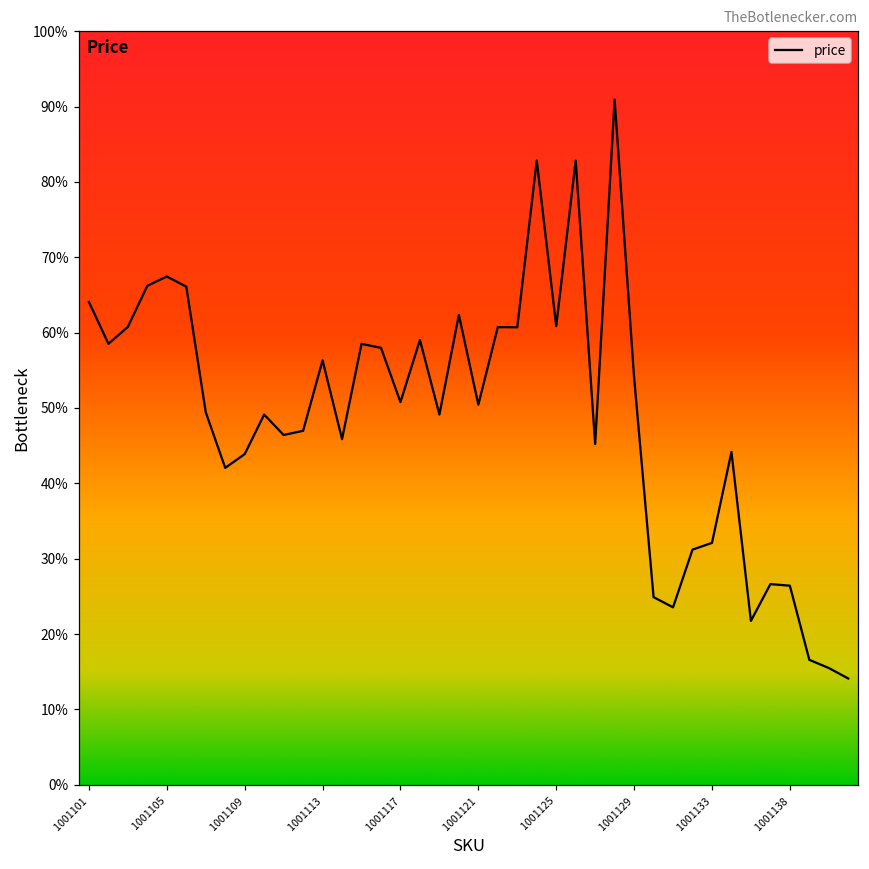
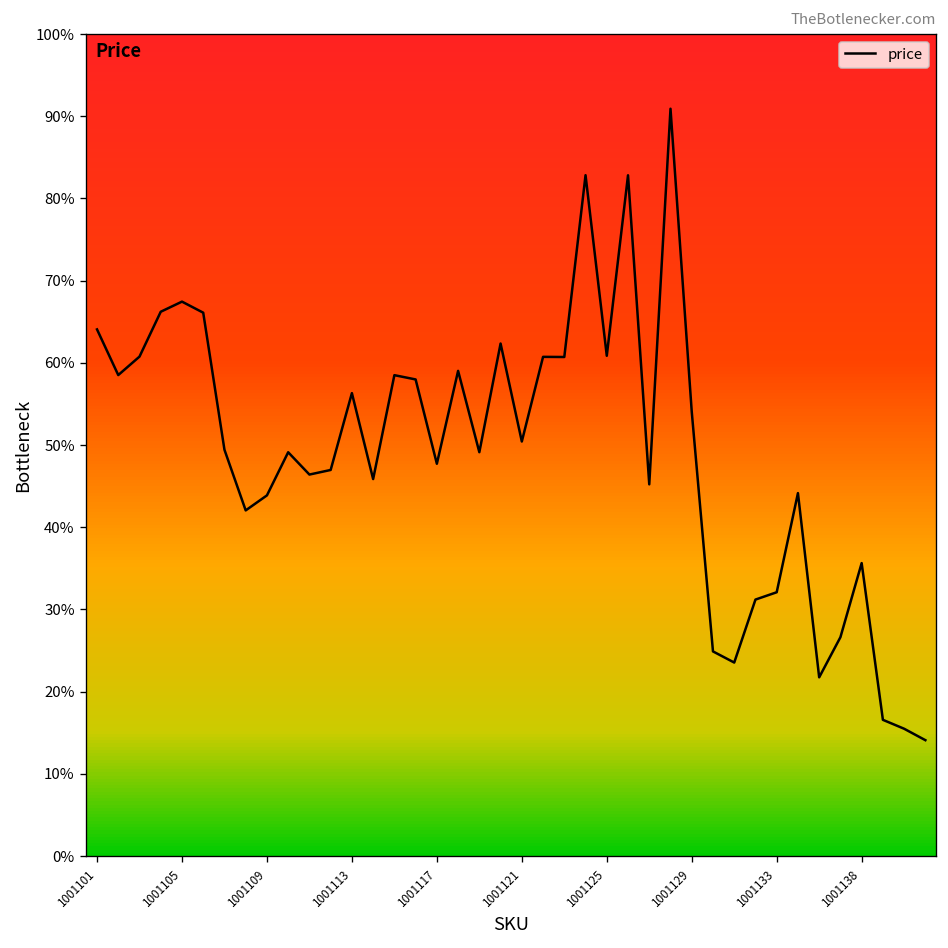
1001117: 51% -> 48%
1001138: 26% -> 36%
